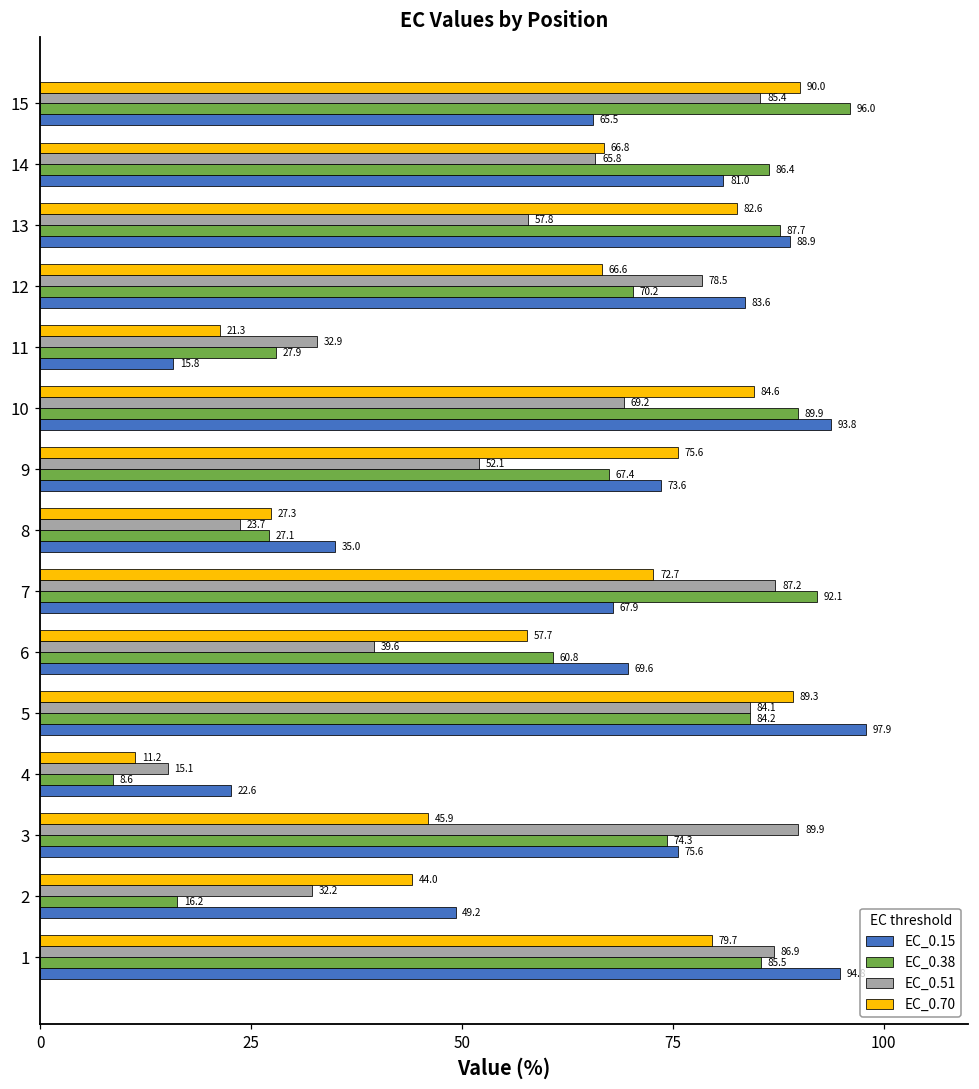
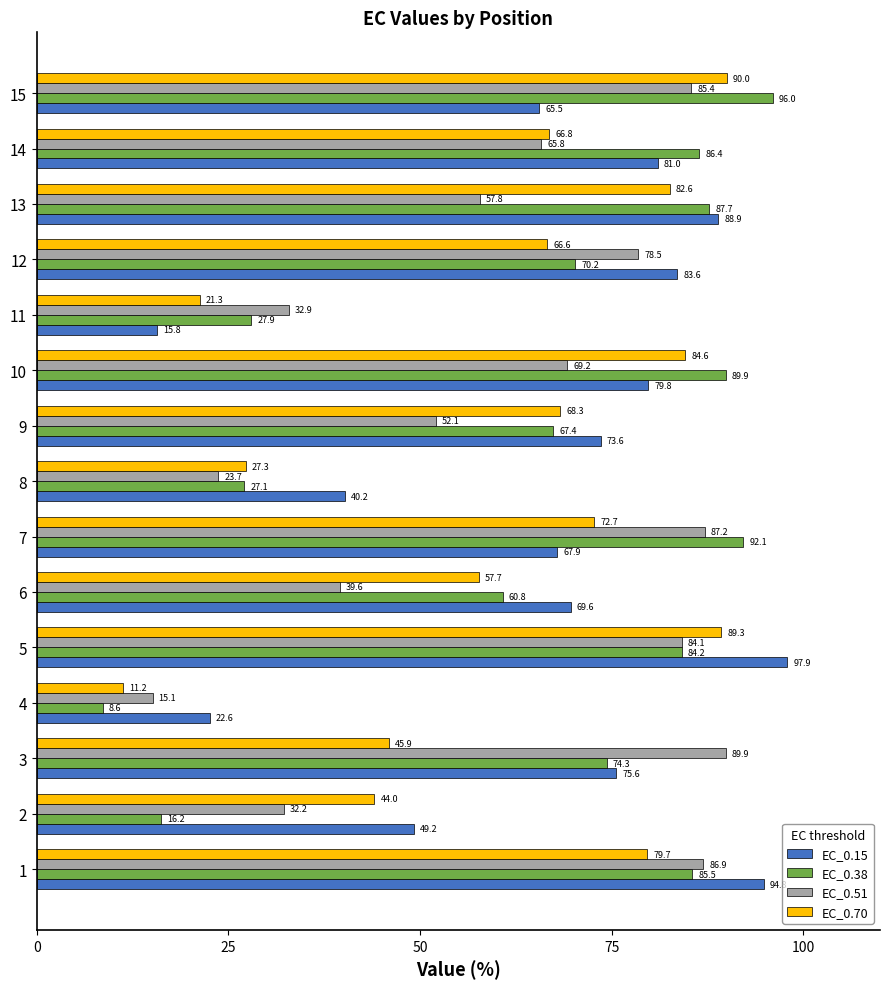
EC_0.15, 10: 93.8 -> 79.8
EC_0.70, 9: 75.6 -> 68.3
EC_0.15, 8: 35.0 -> 40.2
